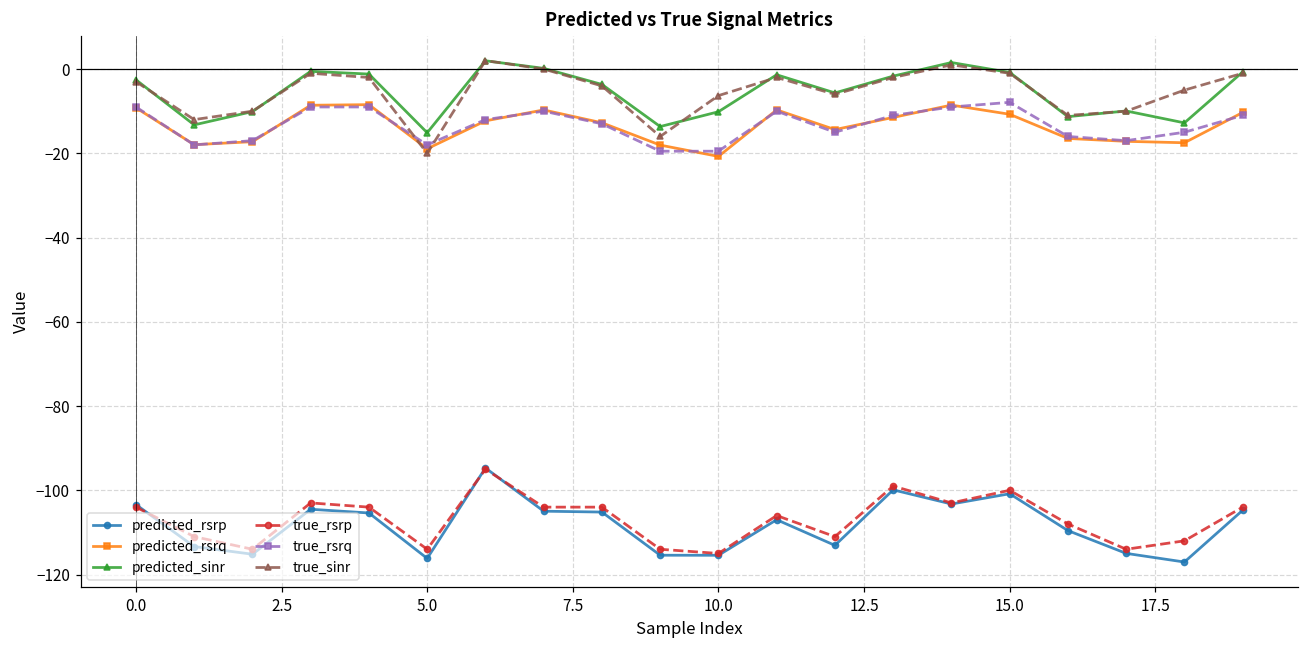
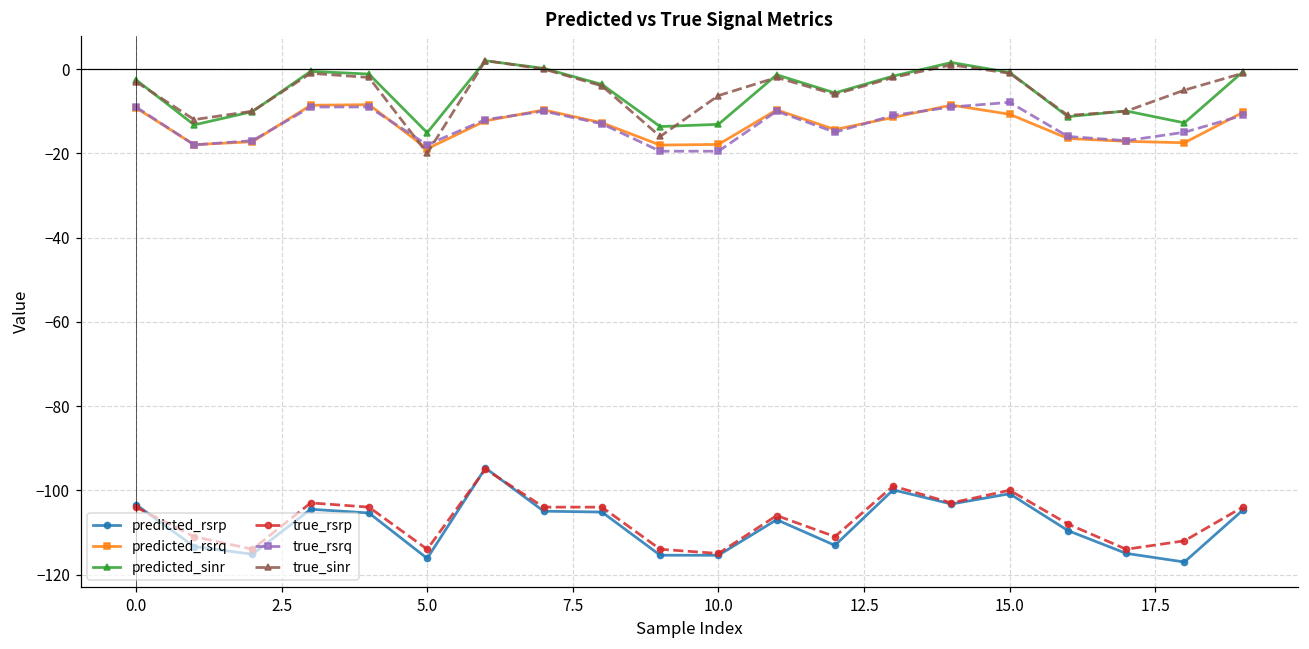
predicted_rsrq, 10.0: -21 -> -18
predicted_sinr, 10.0: -10 -> -13
